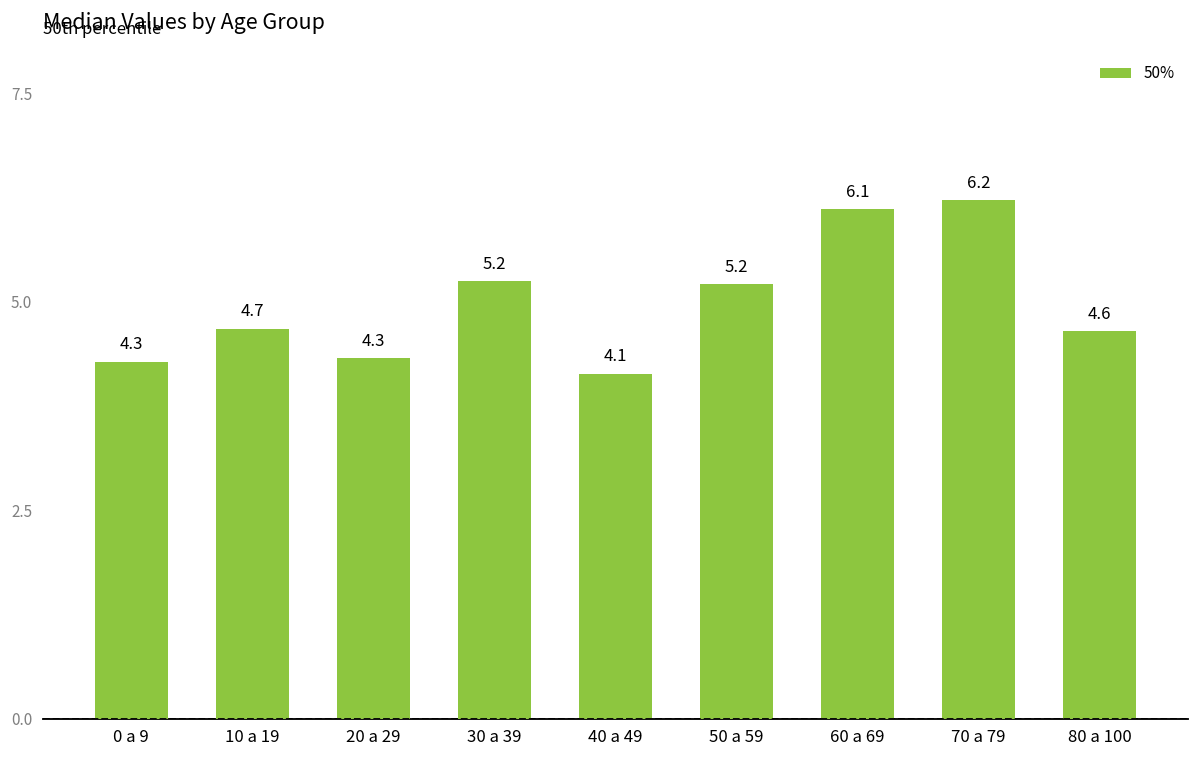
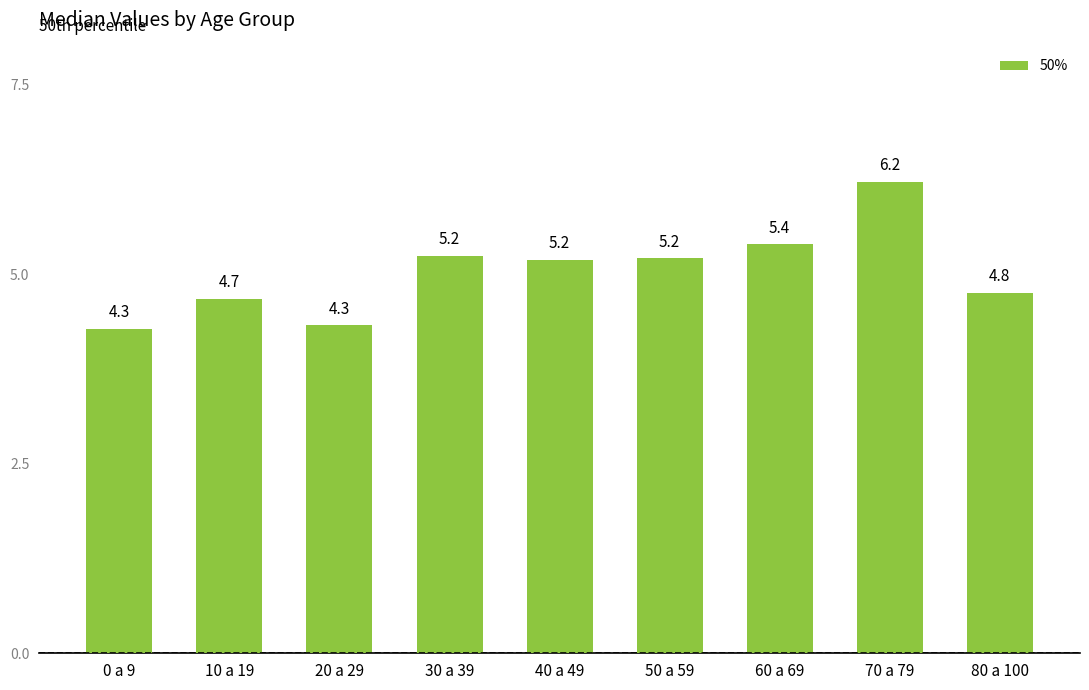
40 a 49: 4.1 -> 5.2
60 a 69: 6.1 -> 5.4
80 a 100: 4.6 -> 4.8
